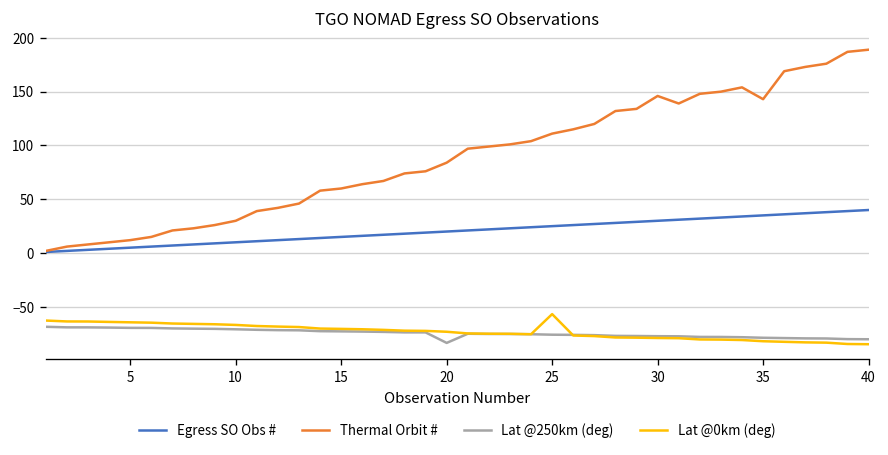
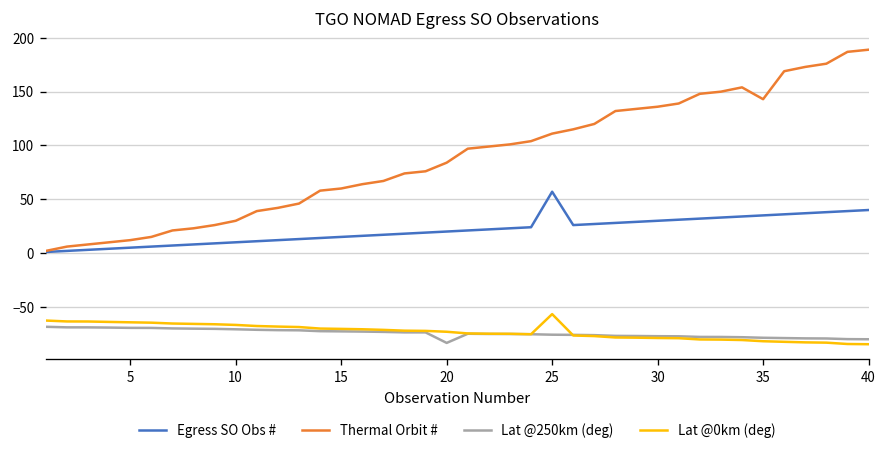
Egress SO Obs #, 25: 30 -> 60
Thermal Orbit #, 30: 150 -> 140
